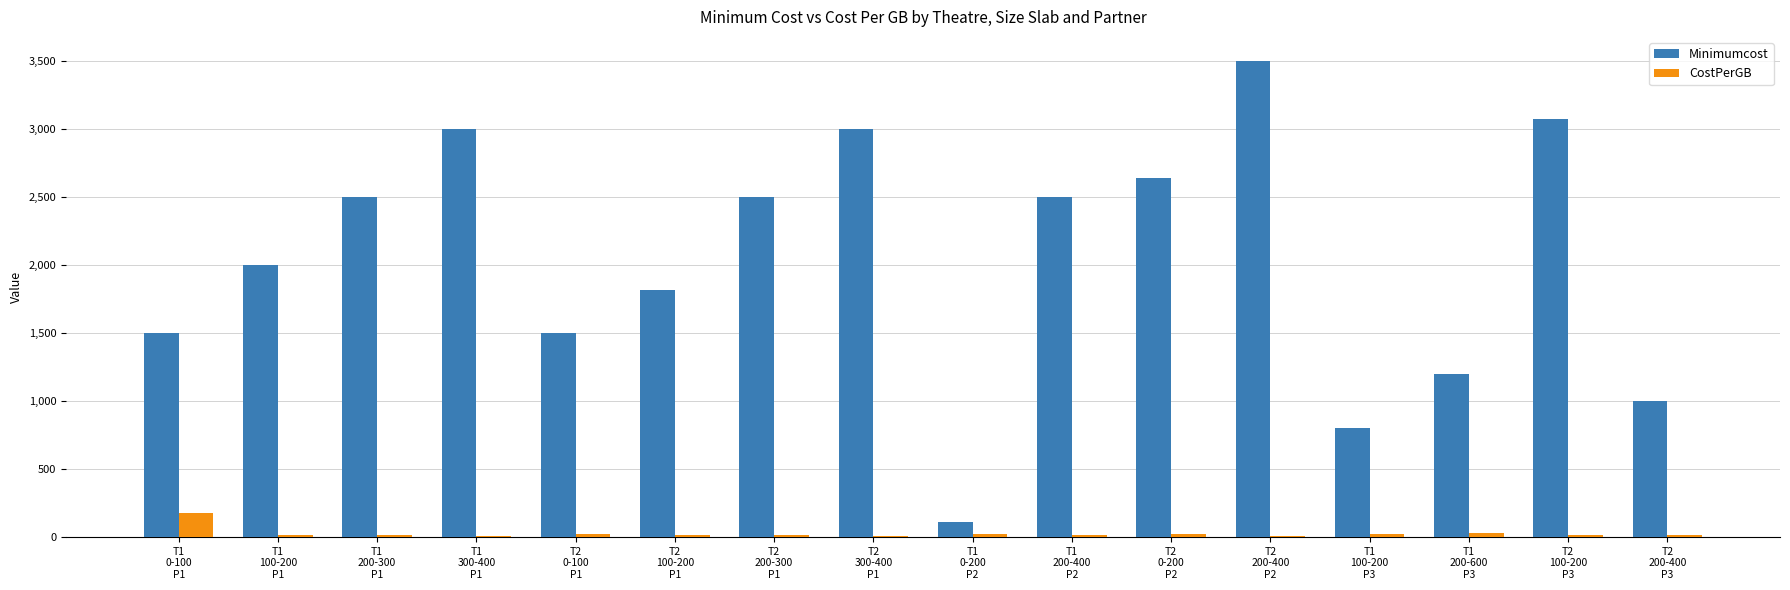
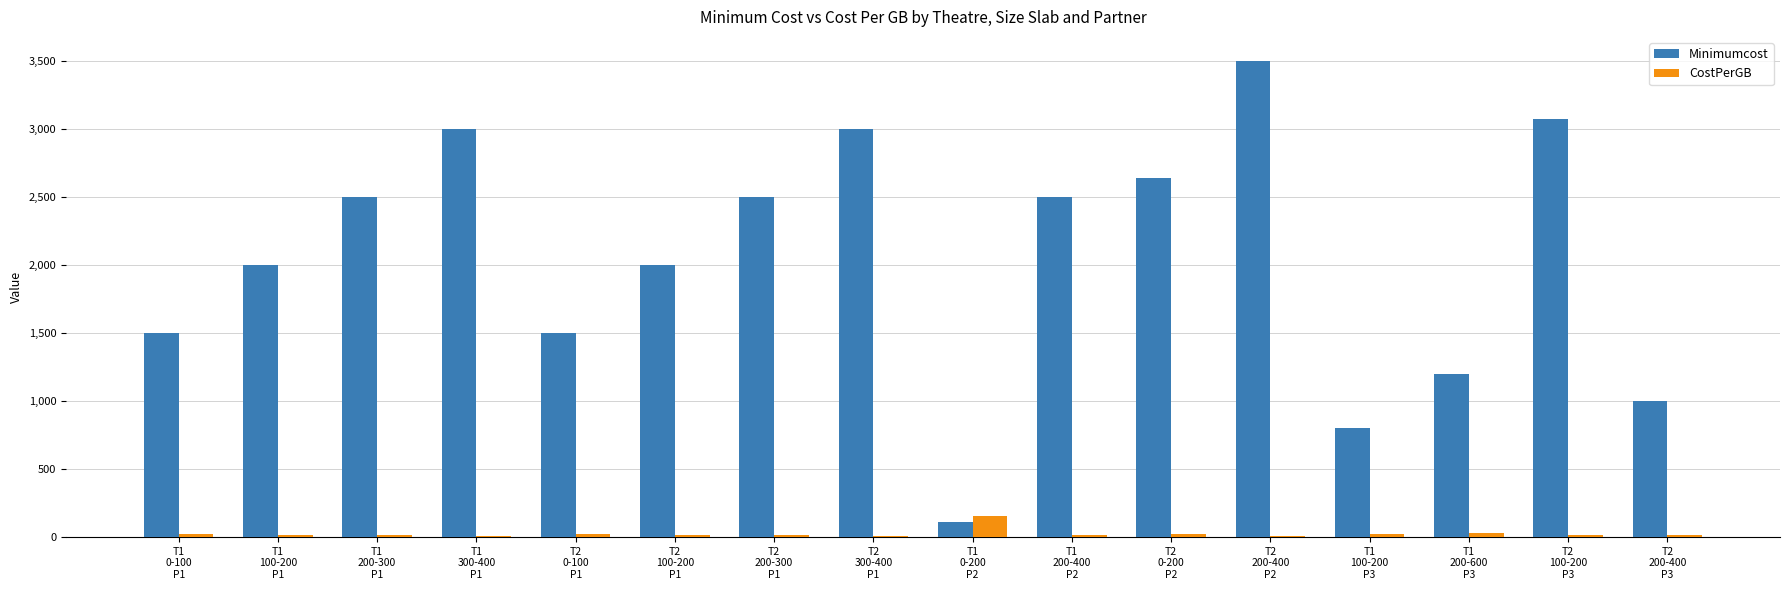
CostPerGB, T1 0-100 P1: 180 -> 20
Minimumcost, T2 100-200 P1: 1,820 -> 2,000
CostPerGB, T1 0-200 P2: 20 -> 160
